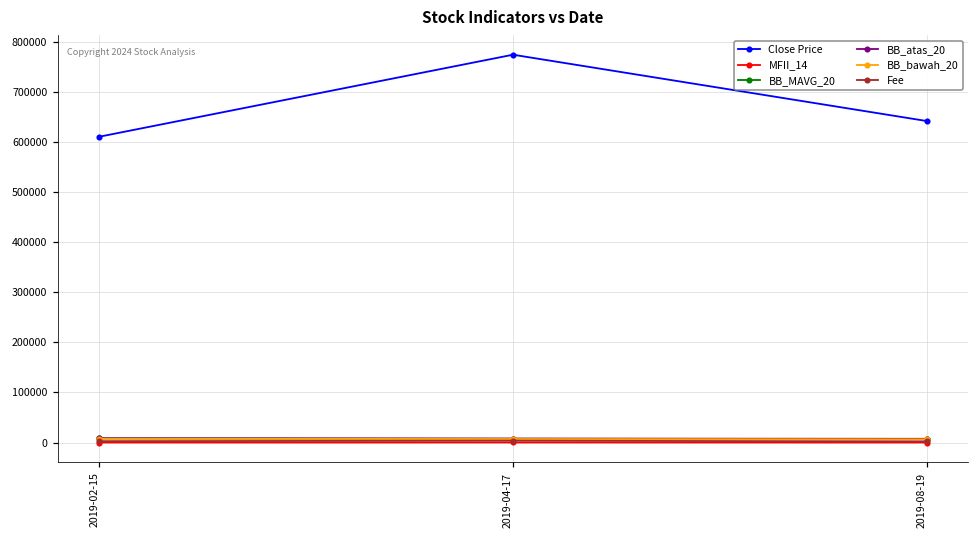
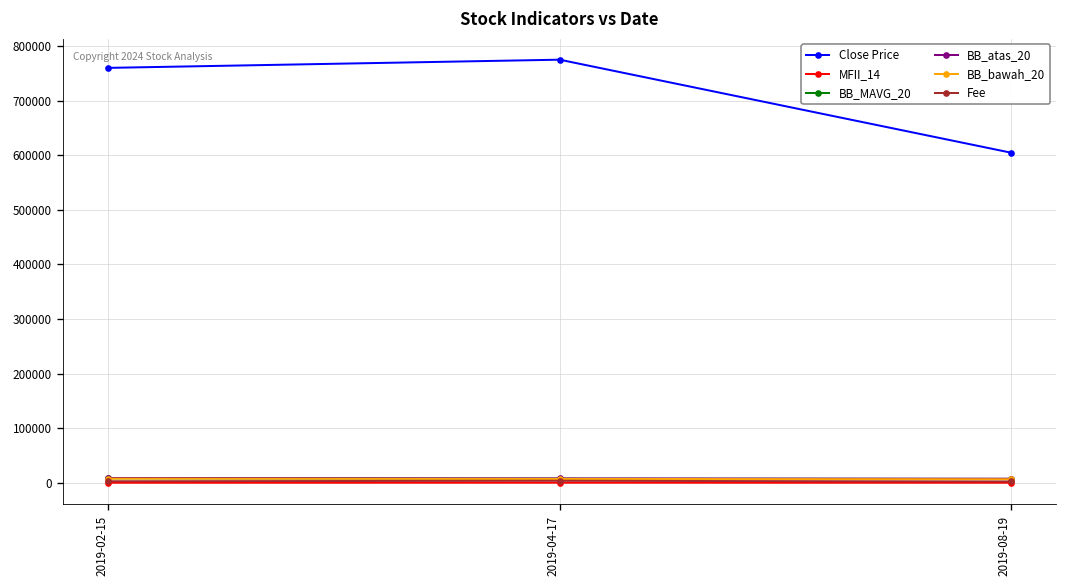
Close Price, 2019-02-15: 610000 -> 760000
Close Price, 2019-08-19: 640000 -> 600000
